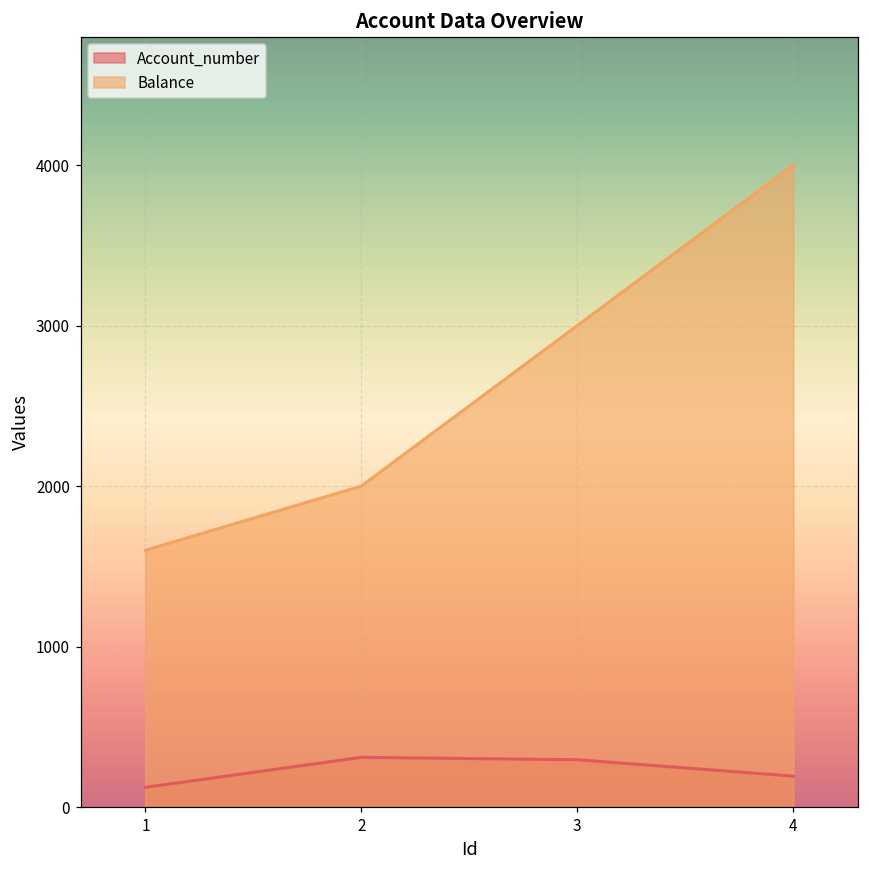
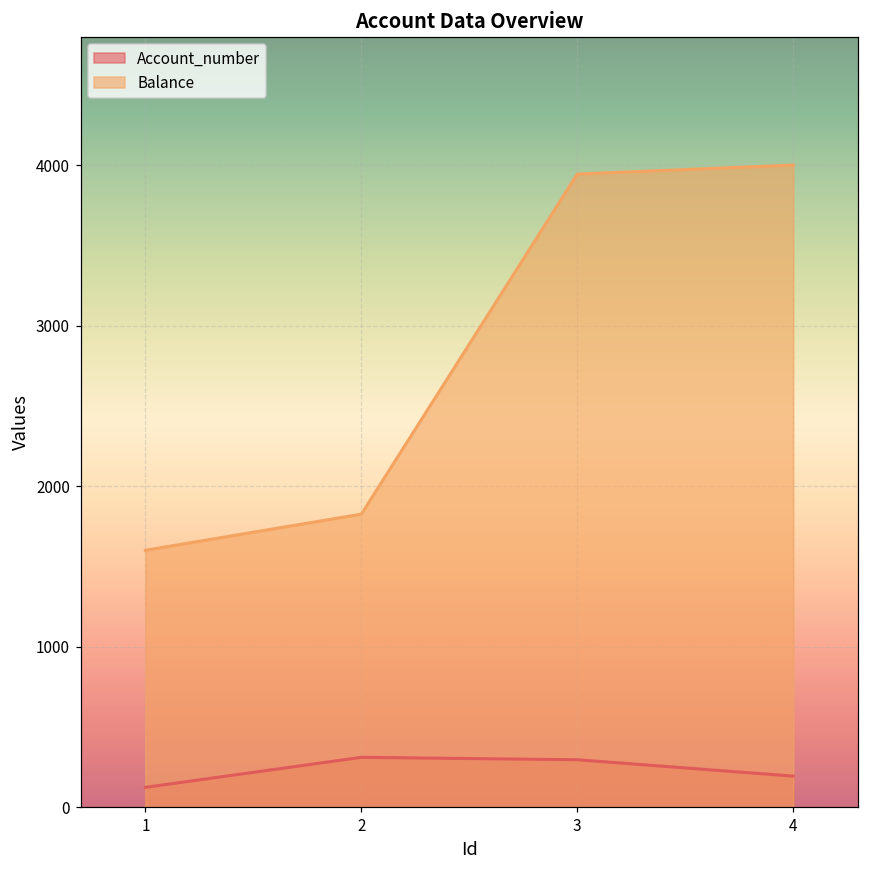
Balance, 2: 2000 -> 1830
Balance, 3: 3000 -> 3940
